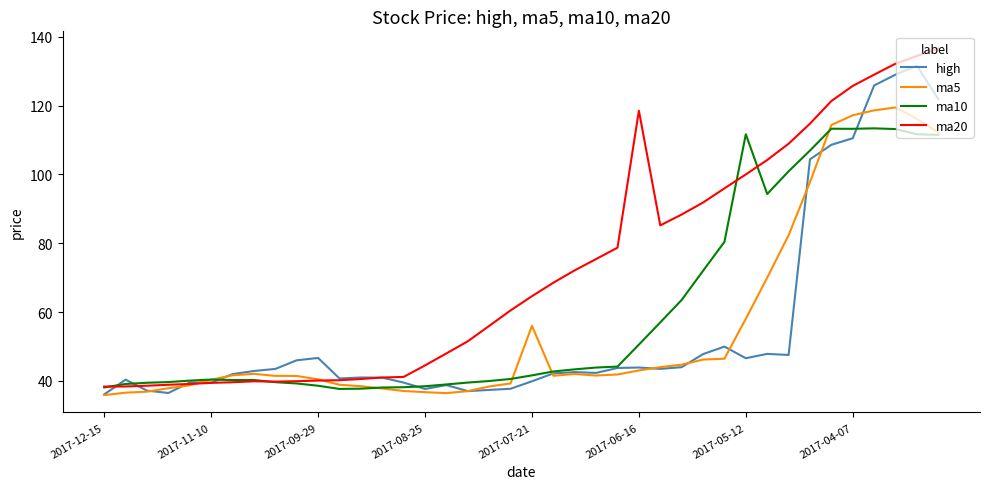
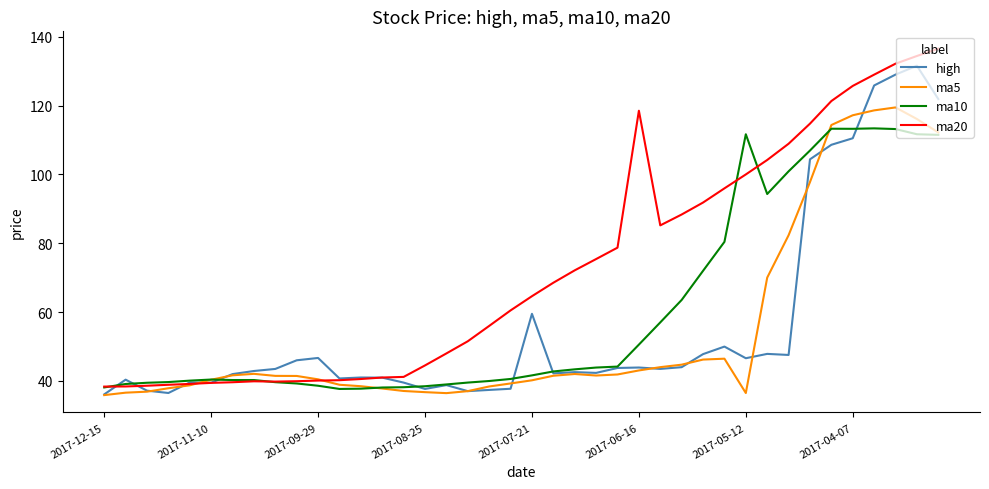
high, 2017-07-21: 40 -> 60
ma5, 2017-07-21: 56 -> 40
ma5, 2017-05-12: 58 -> 36
